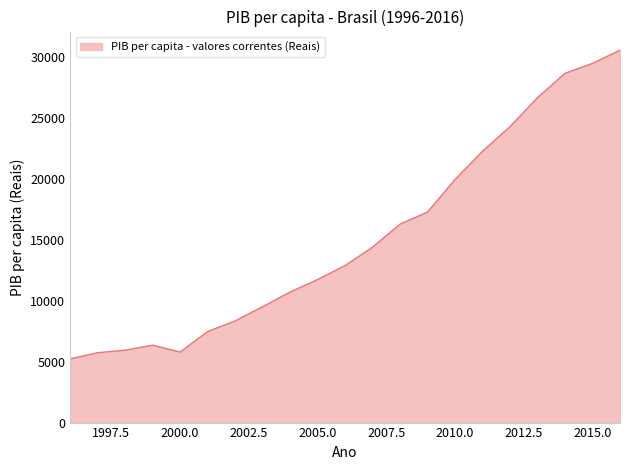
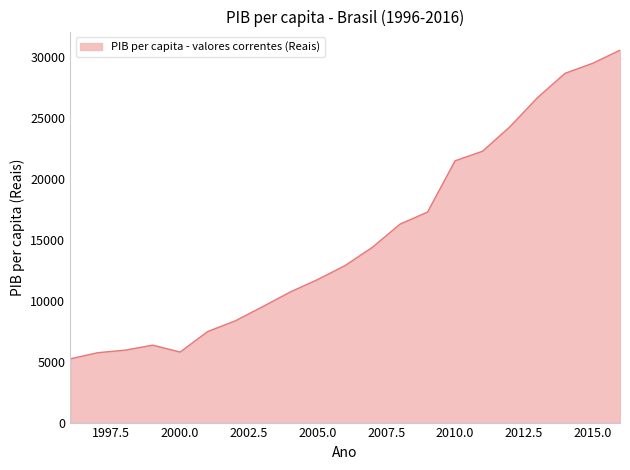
2010.0: 19900 -> 21500
